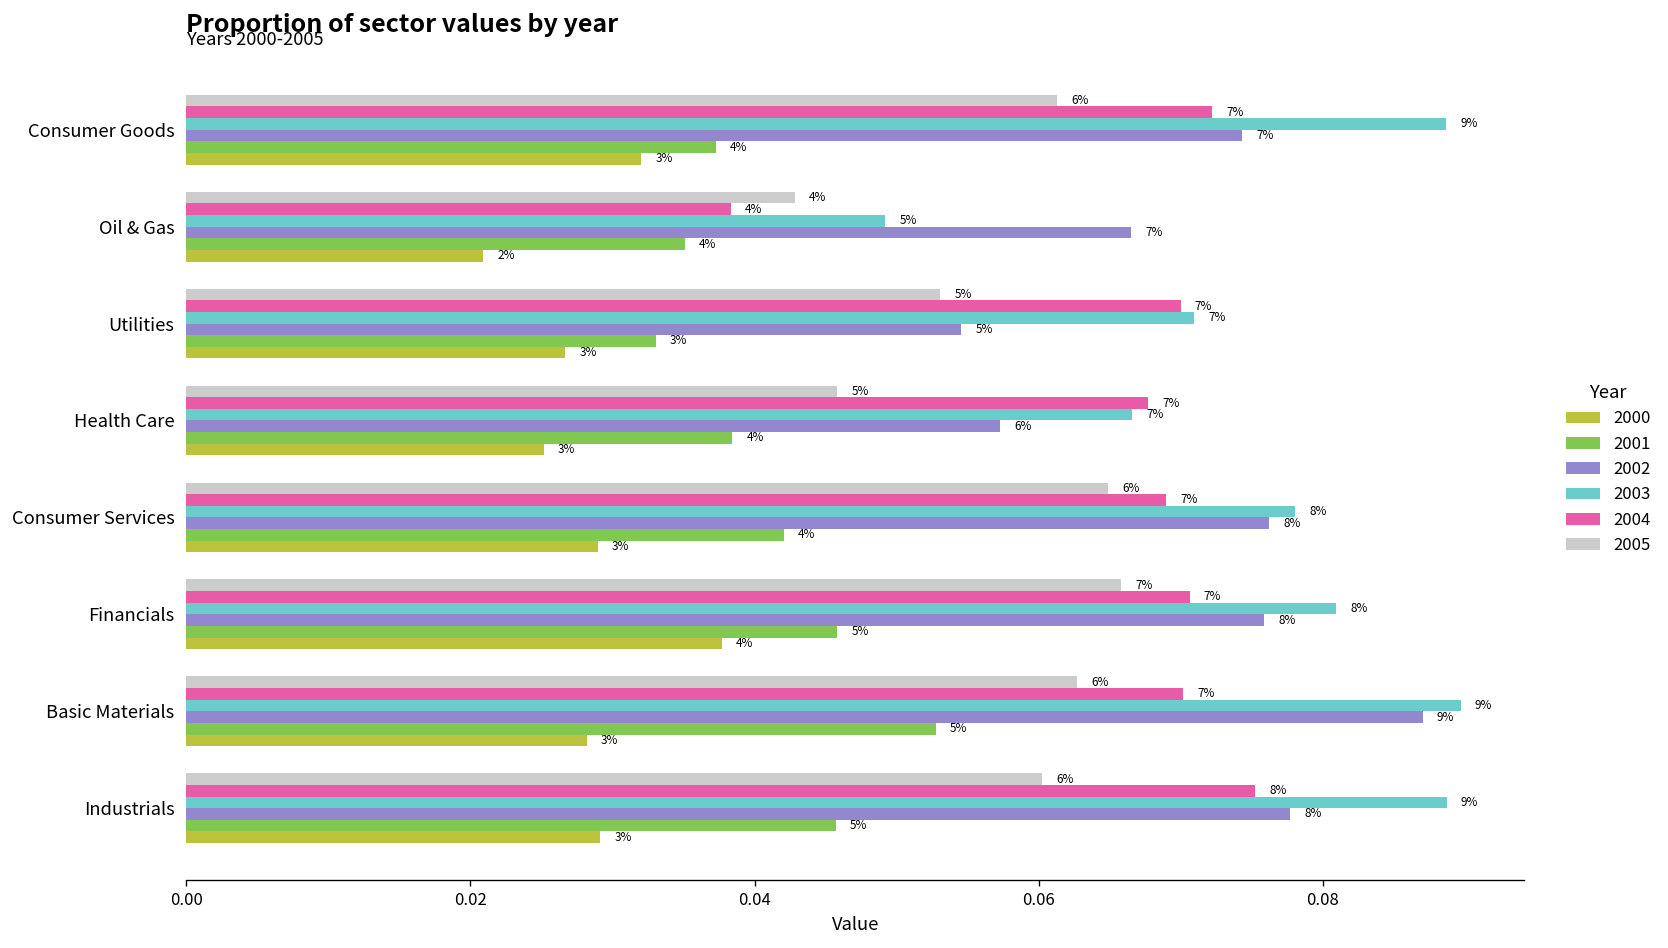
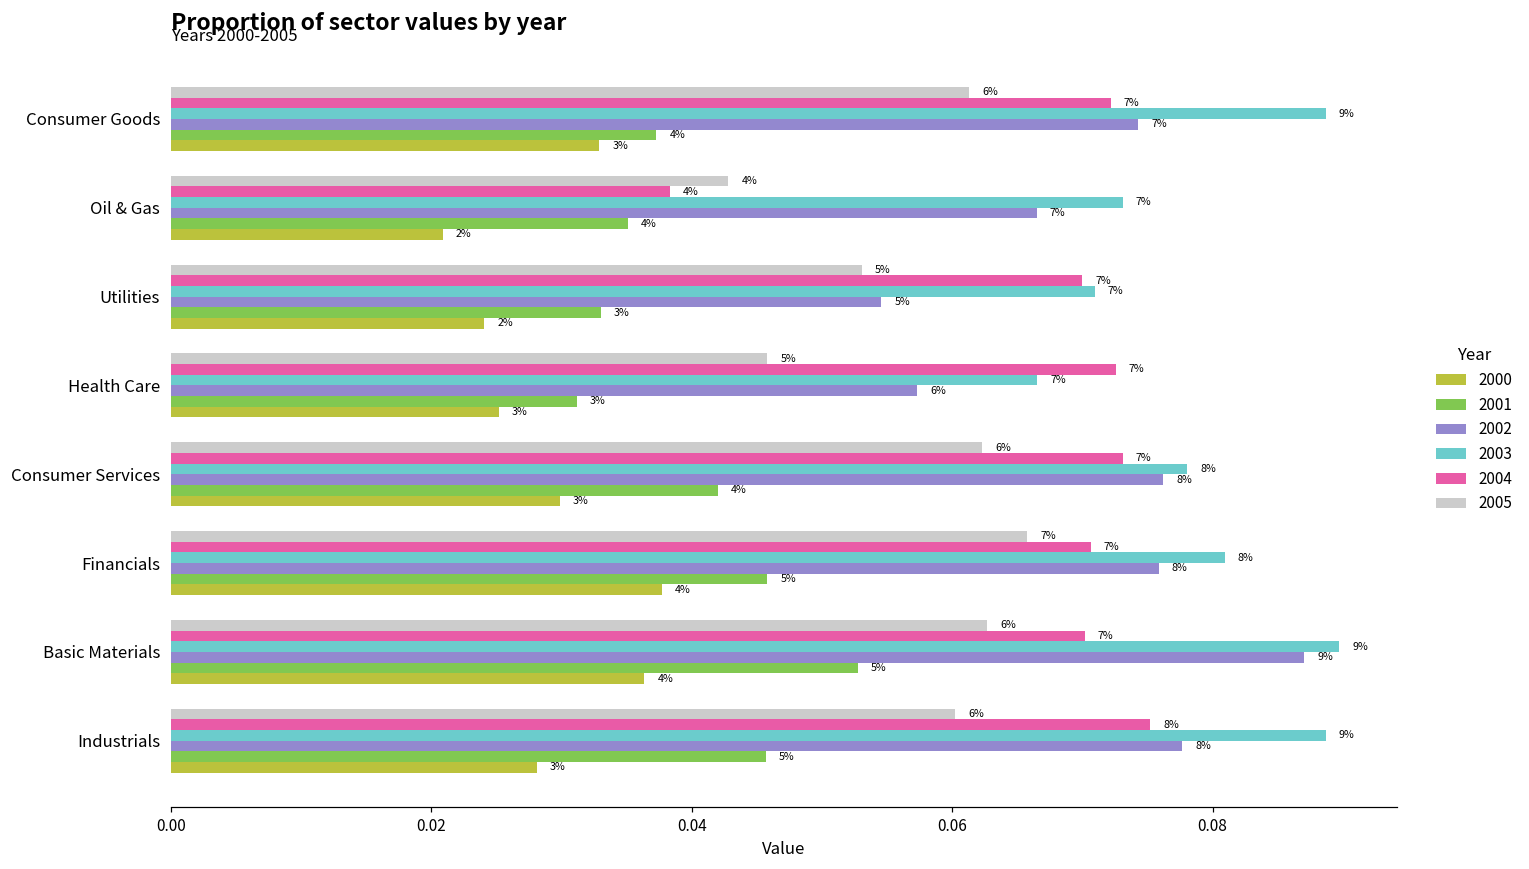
2000, Consumer Goods: 0.0320 -> 0.0329
2003, Oil & Gas: 5% -> 7%
2000, Utilities: 3% -> 2%
2004, Health Care: 0.0677 -> 0.0726
2001, Health Care: 4% -> 3%
2005, Consumer Services: 0.0649 -> 0.0623
2004, Consumer Services: 0.0690 -> 0.0731
2000, Consumer Services: 0.0290 -> 0.0299
2000, Basic Materials: 3% -> 4%
2000, Industrials: 0.0291 -> 0.0281
